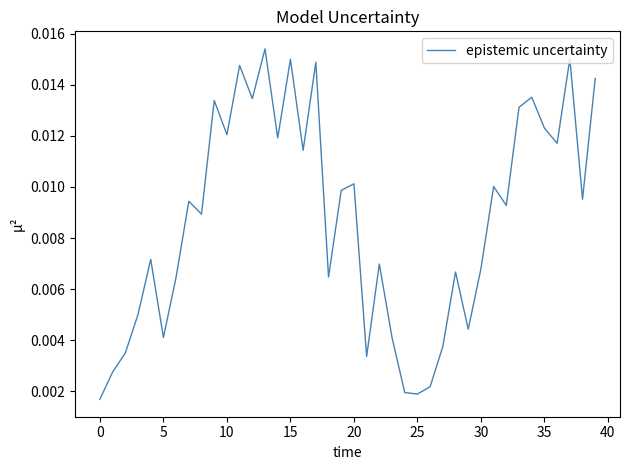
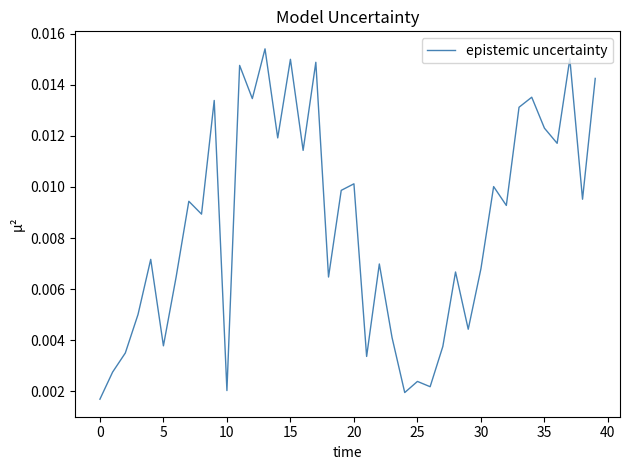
5: 0.0041 -> 0.0038
10: 0.0120 -> 0.0020
25: 0.0019 -> 0.0024
